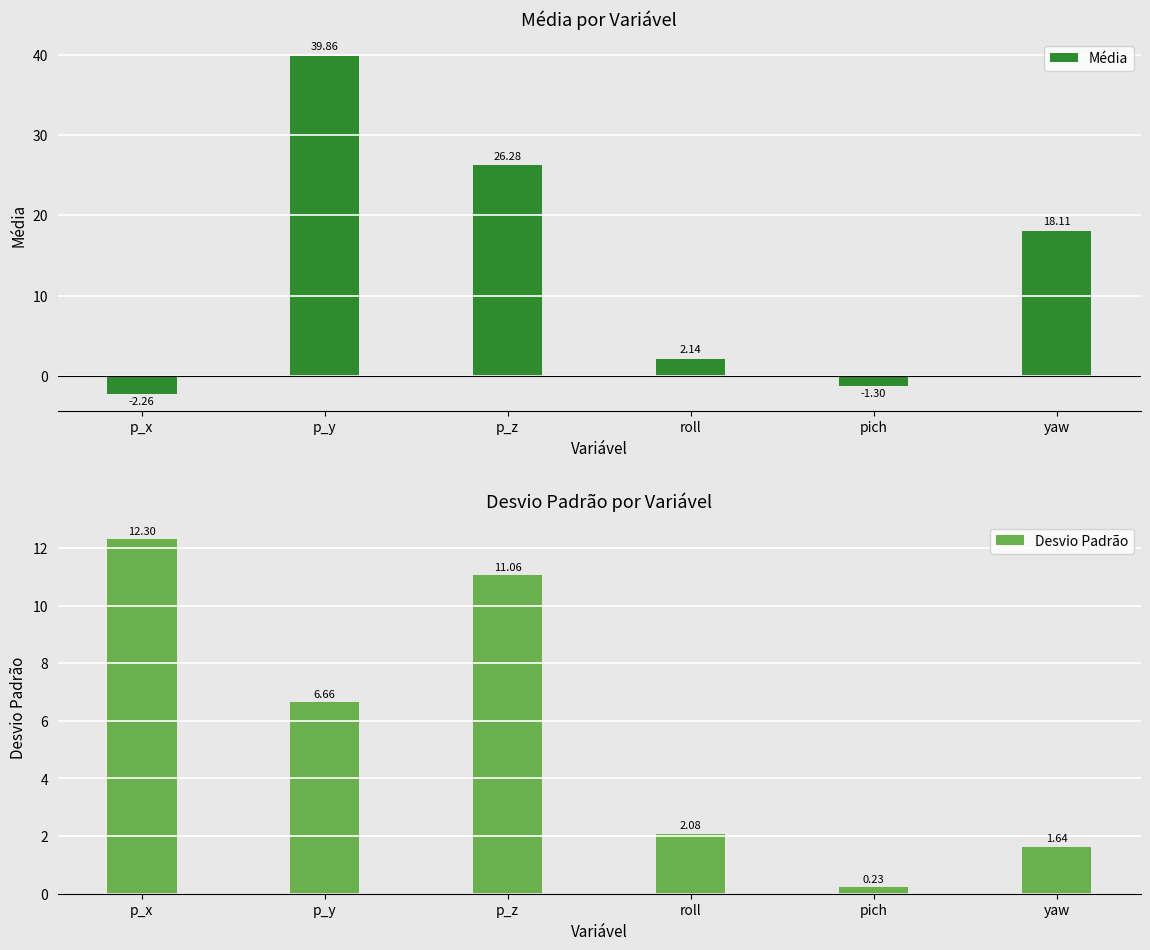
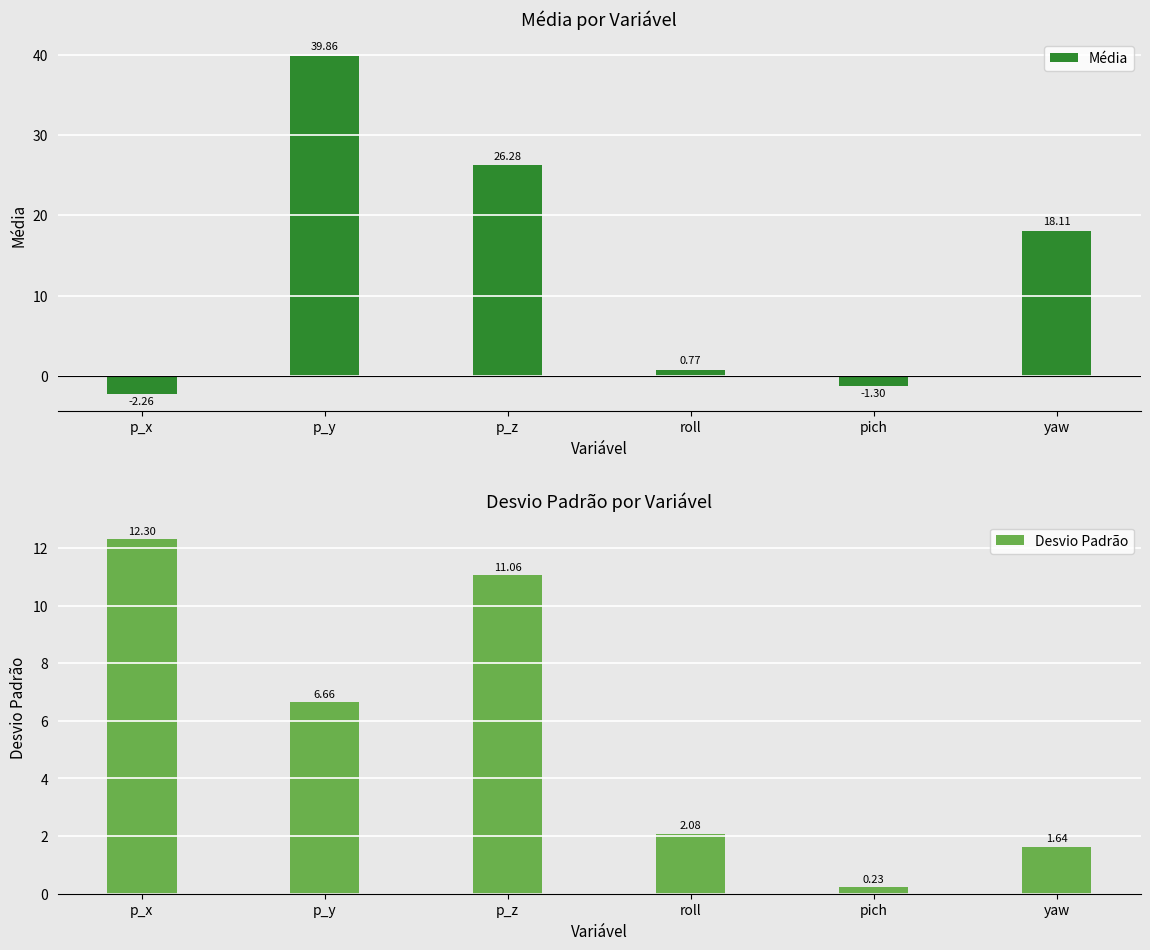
Média por Variável, roll: 2.14 -> 0.77
